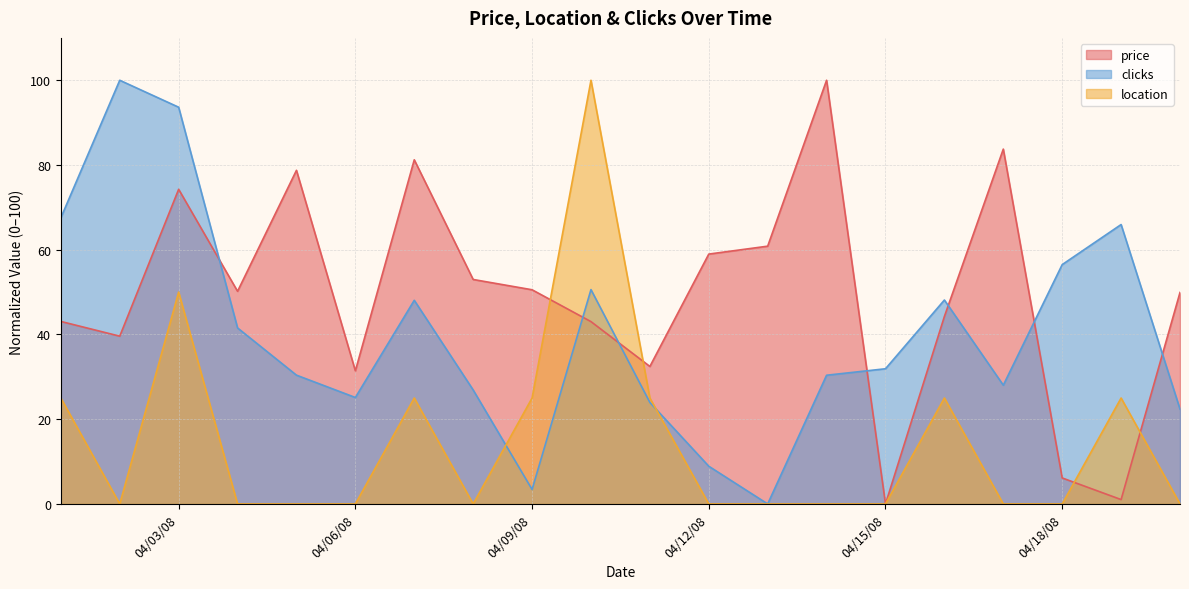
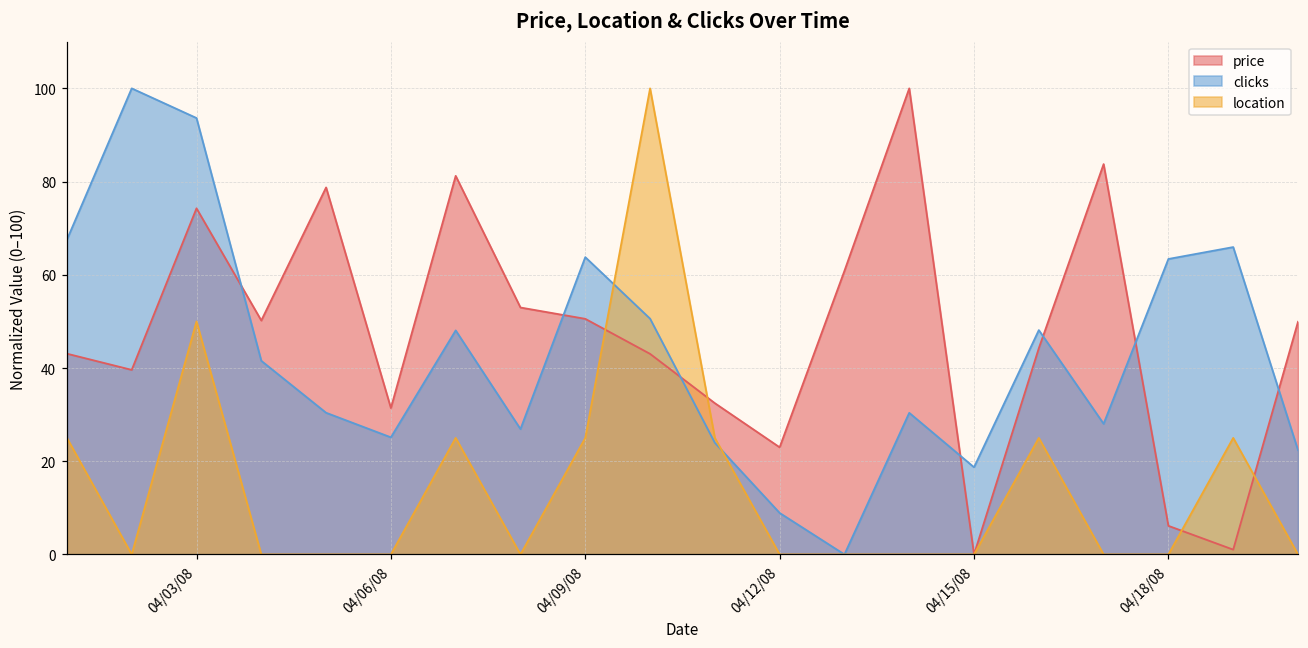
clicks, 04/09/08: 3 -> 64
price, 04/12/08: 59 -> 23
clicks, 04/15/08: 32 -> 19
clicks, 04/18/08: 56 -> 63
